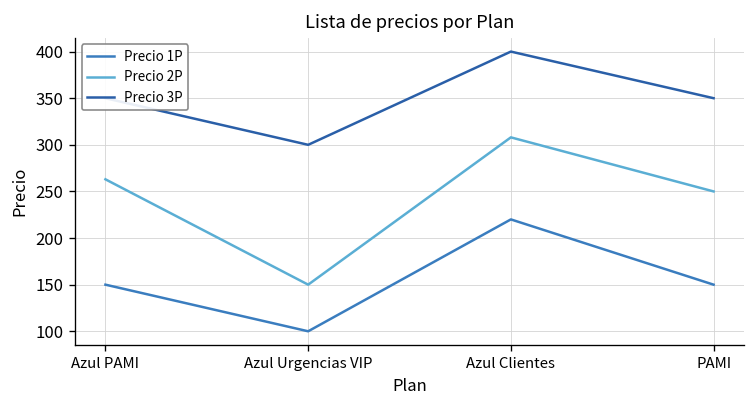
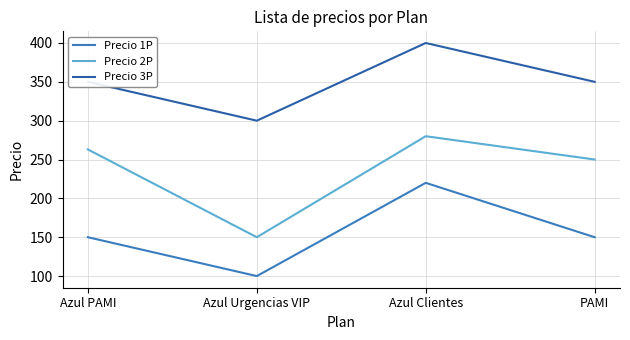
Precio 2P, Azul Clientes: 310 -> 280
